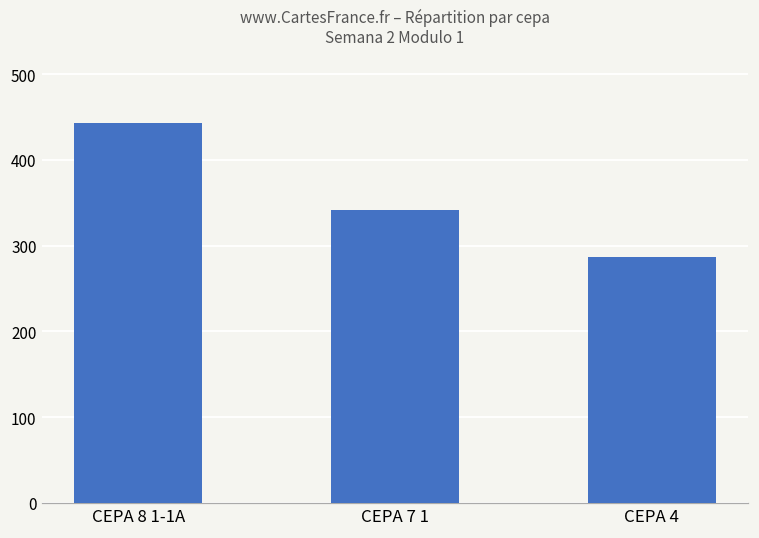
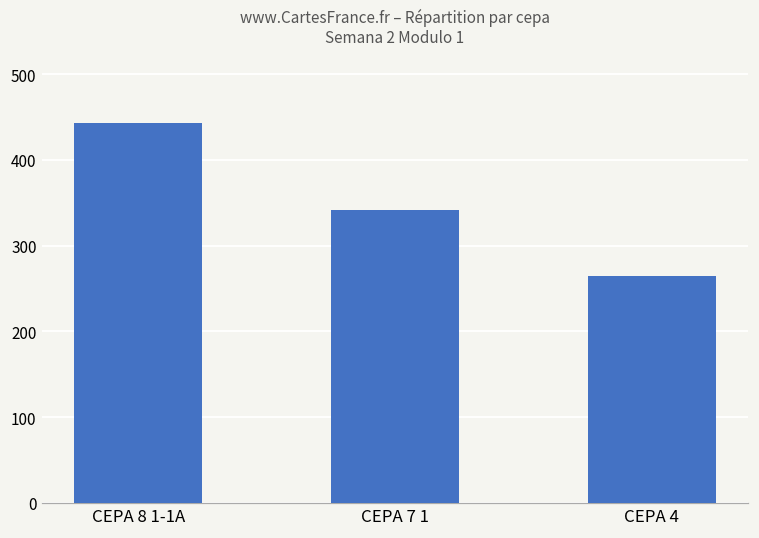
CEPA 4: 290 -> 270
